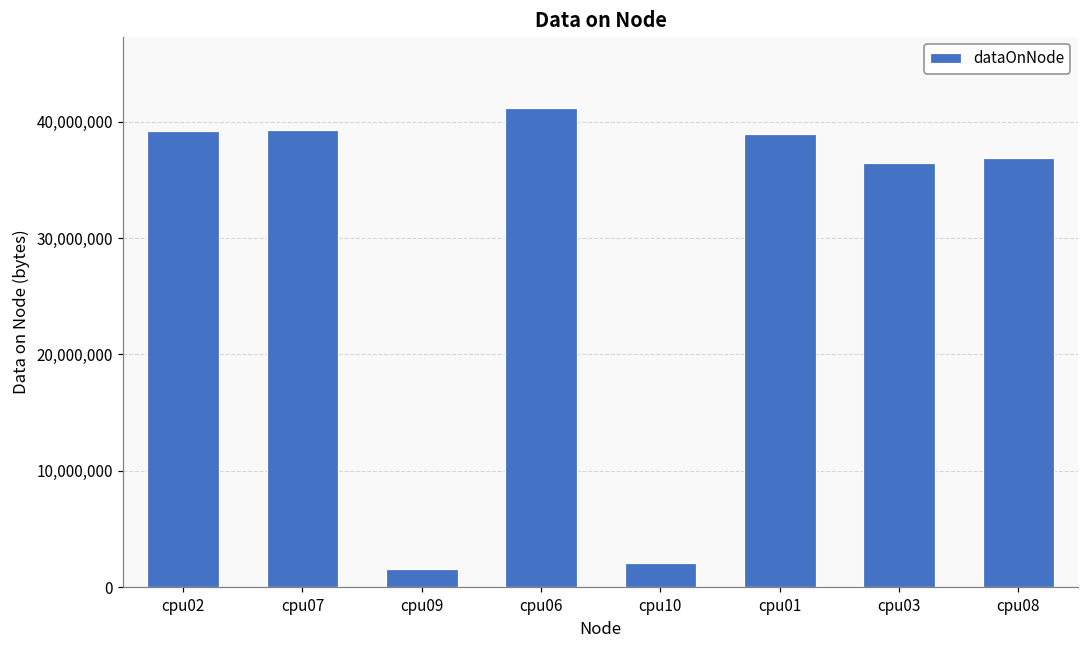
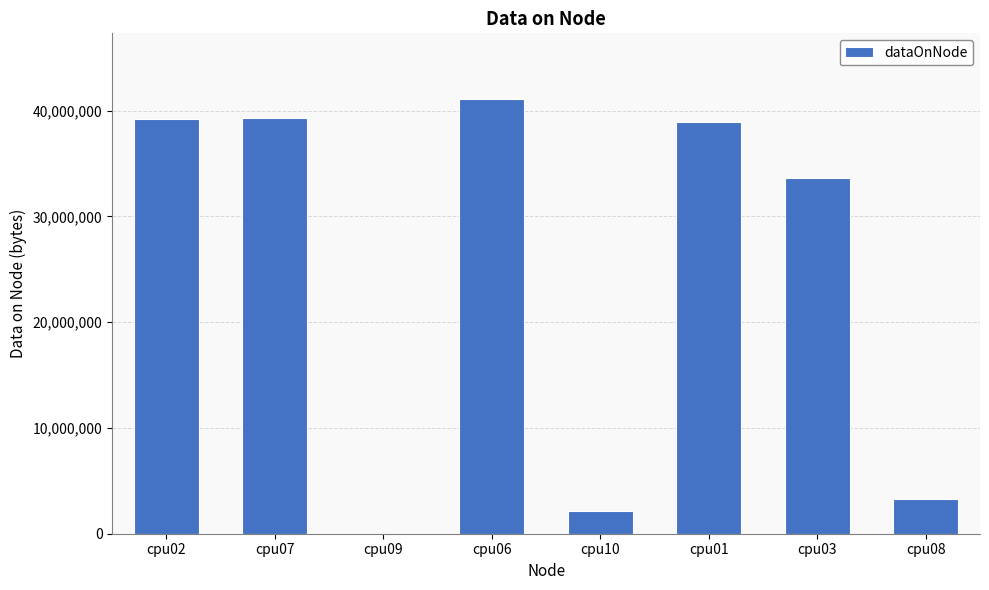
cpu09: 1,600,000 -> 0
cpu03: 36,500,000 -> 33,600,000
cpu08: 36,900,000 -> 3,300,000
